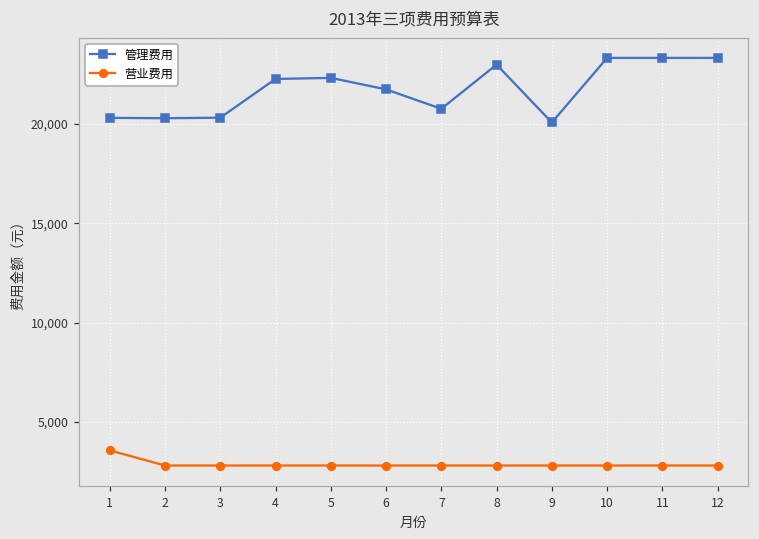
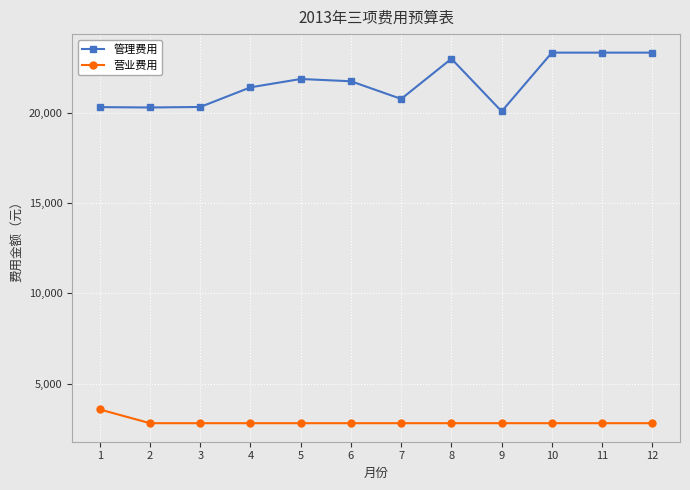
管理费用, 4: 22,300 -> 21,400
管理费用, 5: 22,300 -> 21,900
